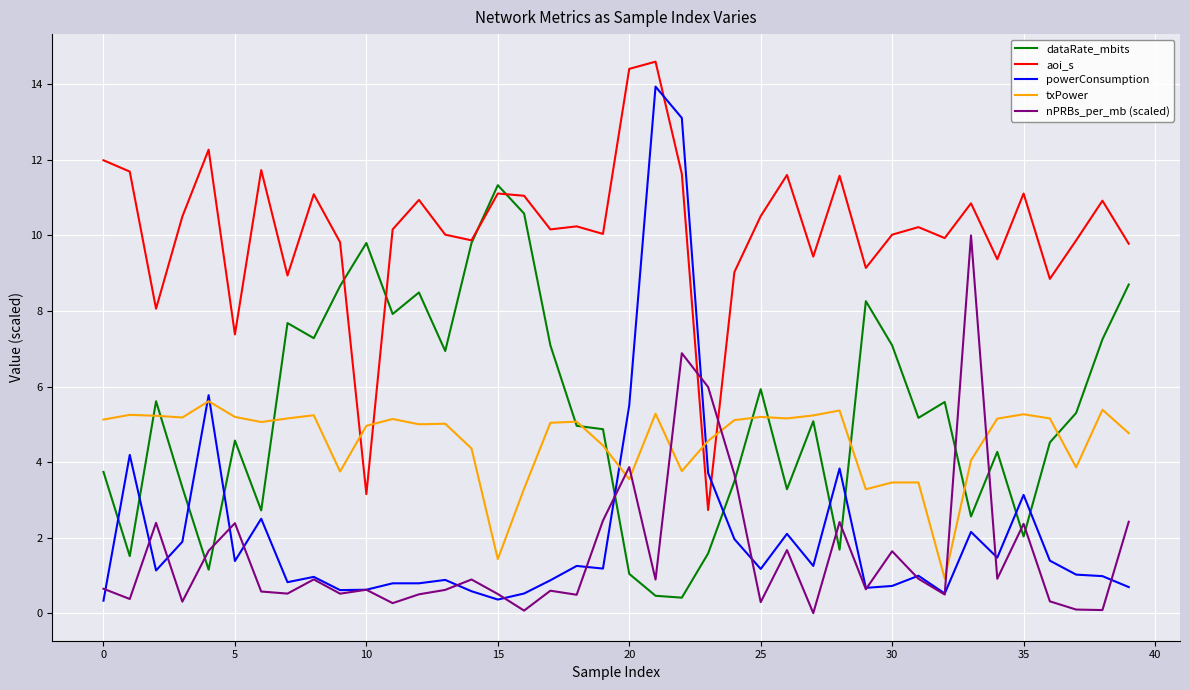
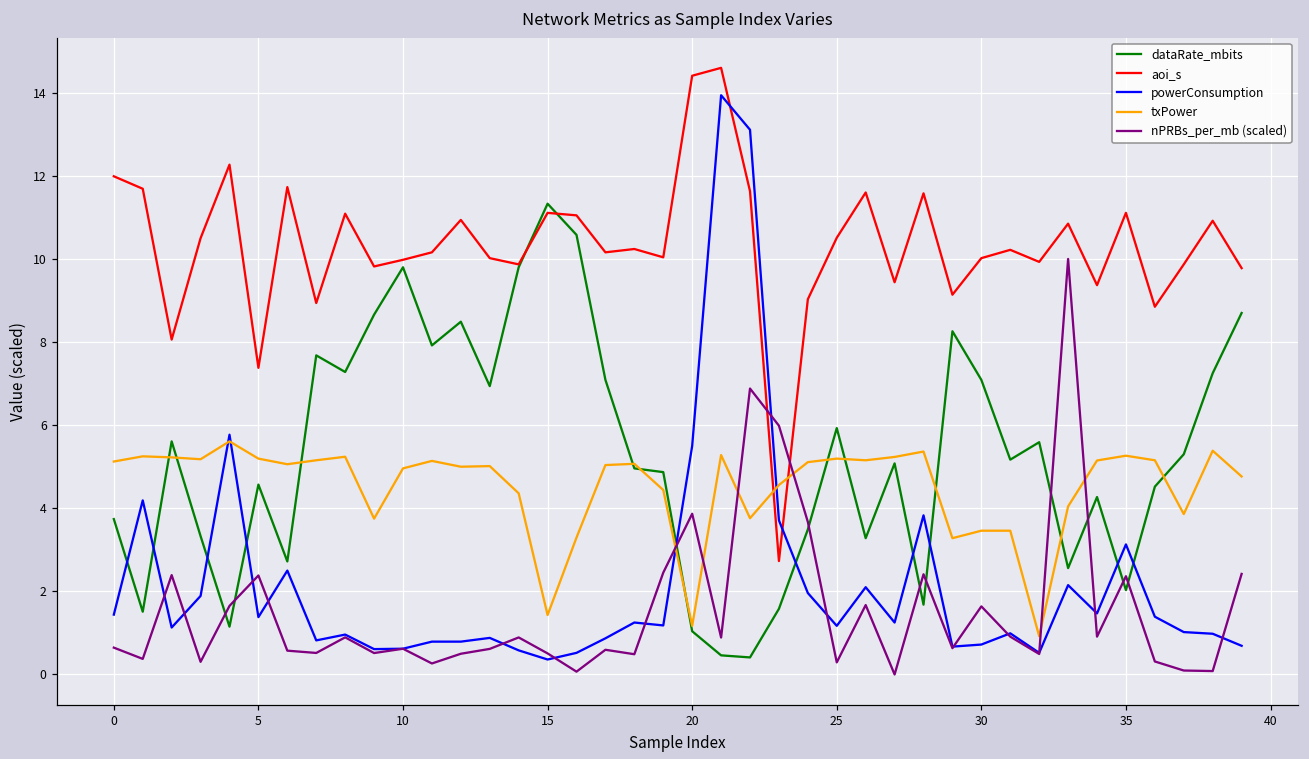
powerConsumption, 0: 0.3 -> 1.4
aoi_s, 10: 3.2 -> 10.0
txPower, 20: 3.5 -> 1.2
